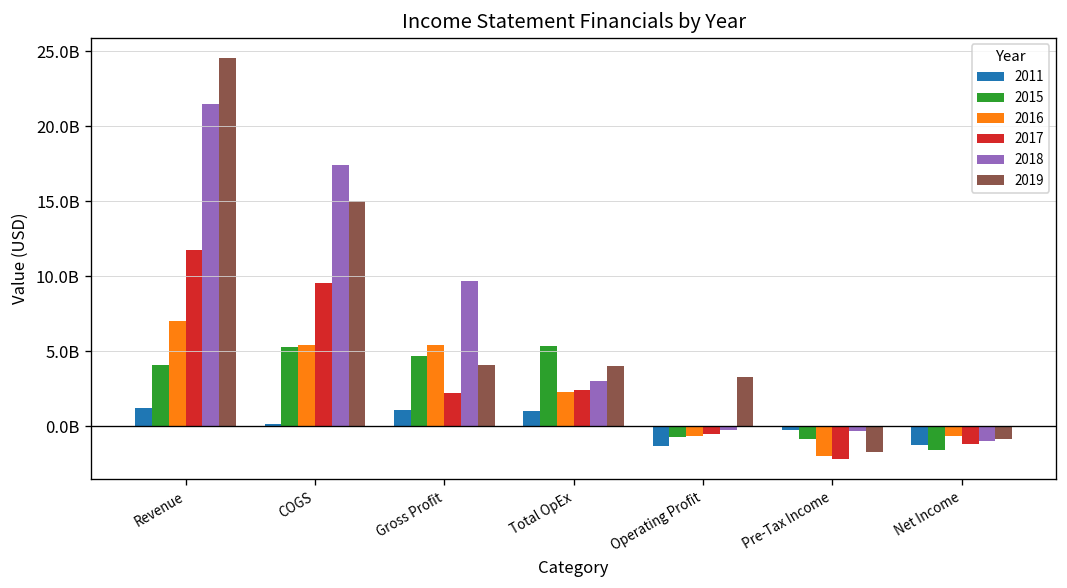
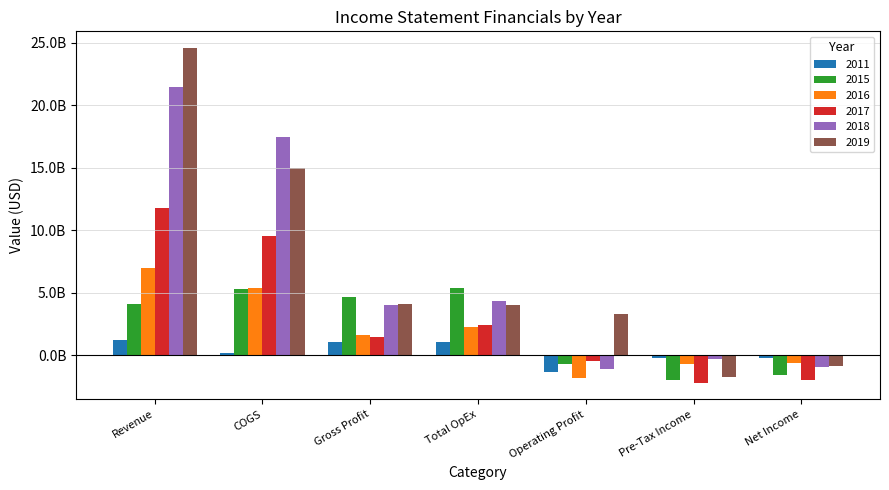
2016, Gross Profit: 5400000000 -> 1600000000
2017, Gross Profit: 2200000000 -> 1500000000
2018, Gross Profit: 9700000000 -> 4000000000
2018, Total OpEx: 3000000000 -> 4300000000
2016, Operating Profit: -700000000 -> -1900000000
2018, Operating Profit: -300000000 -> -1100000000
2015, Pre-Tax Income: -900000000 -> -2000000000
2016, Pre-Tax Income: -2000000000 -> -700000000
2011, Net Income: -1300000000 -> -300000000
2017, Net Income: -1200000000 -> -2000000000
